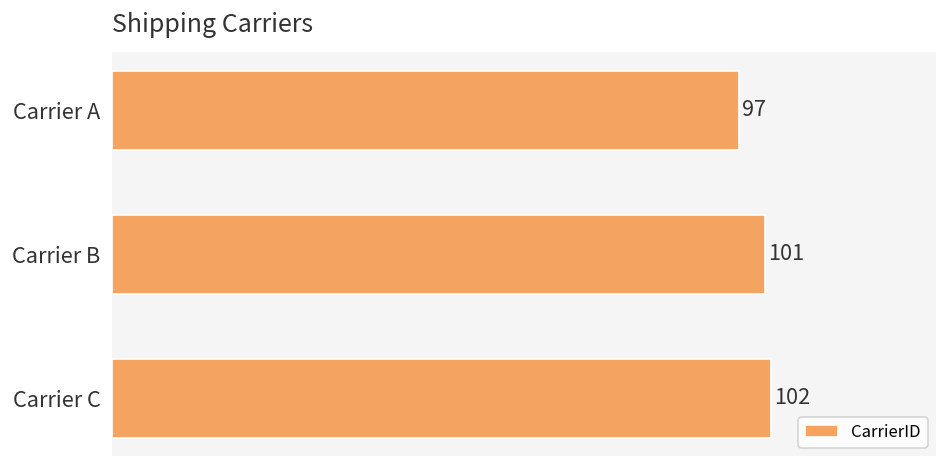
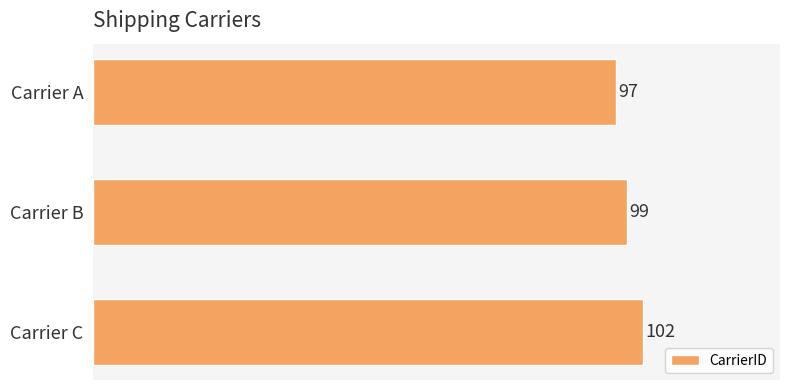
Carrier B: 101 -> 99
